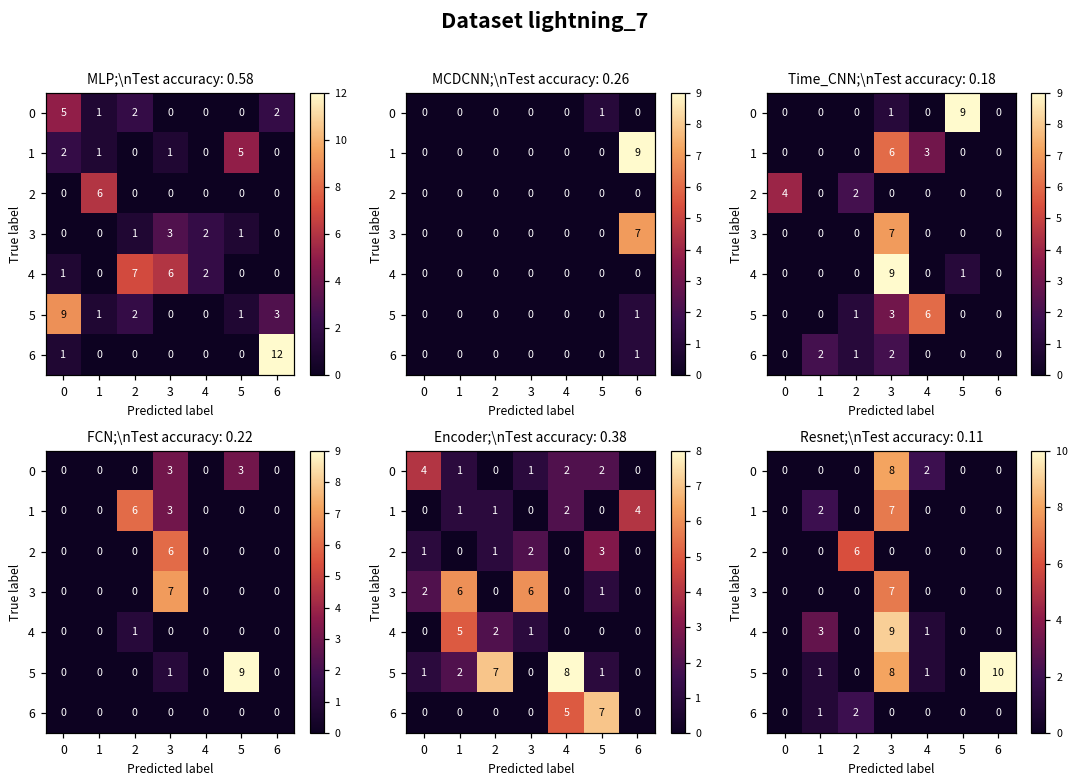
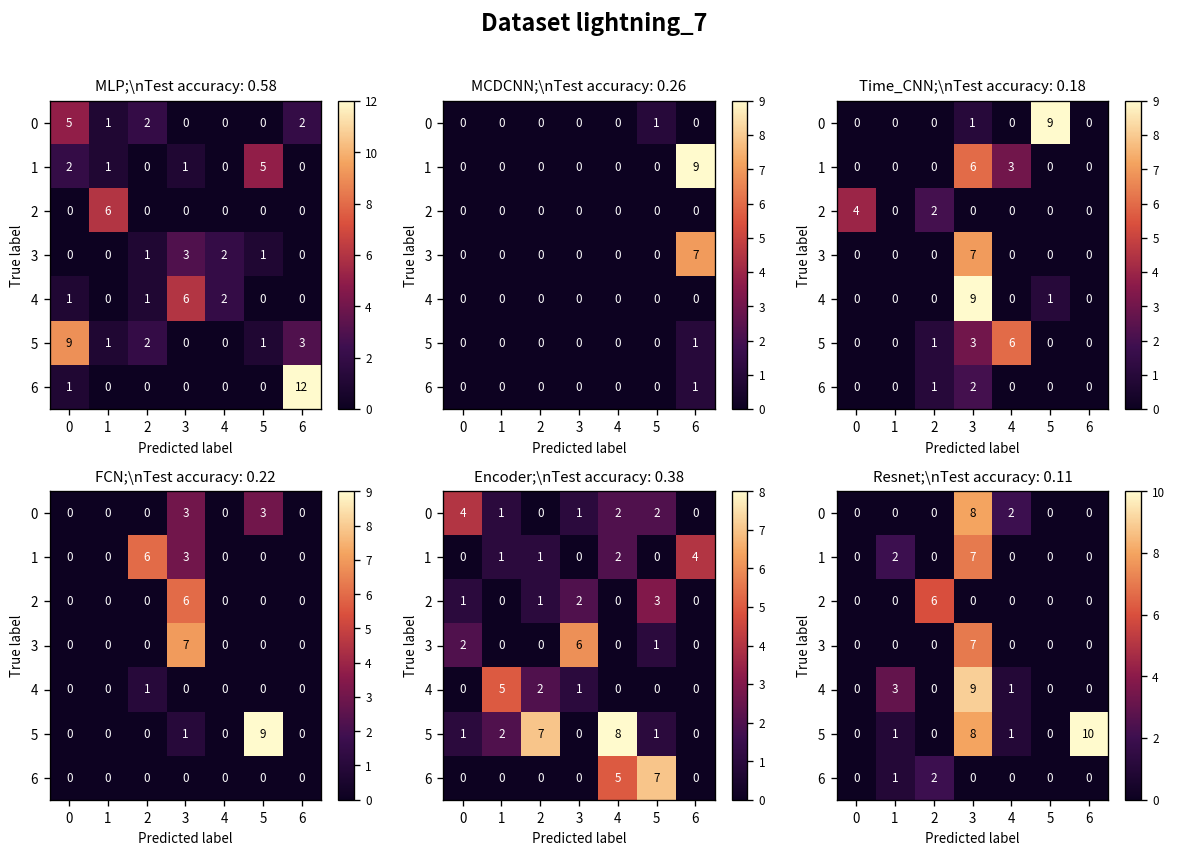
MLP;\nTest accuracy: 0.58, 4, 2: 7 -> 1
Time_CNN;\nTest accuracy: 0.18, 6, 1: 2 -> 0
Encoder;\nTest accuracy: 0.38, 3, 1: 6 -> 0
